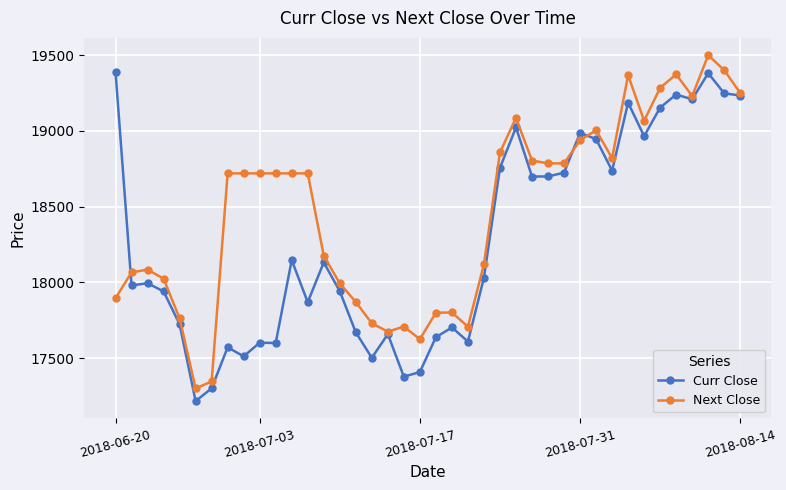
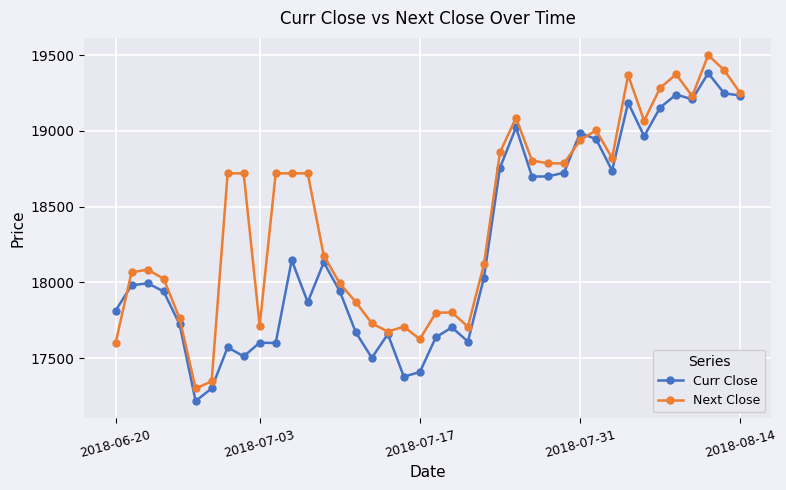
Curr Close, 2018-06-20: 19390 -> 17810
Next Close, 2018-06-20: 17890 -> 17600
Next Close, 2018-07-03: 18720 -> 17710
